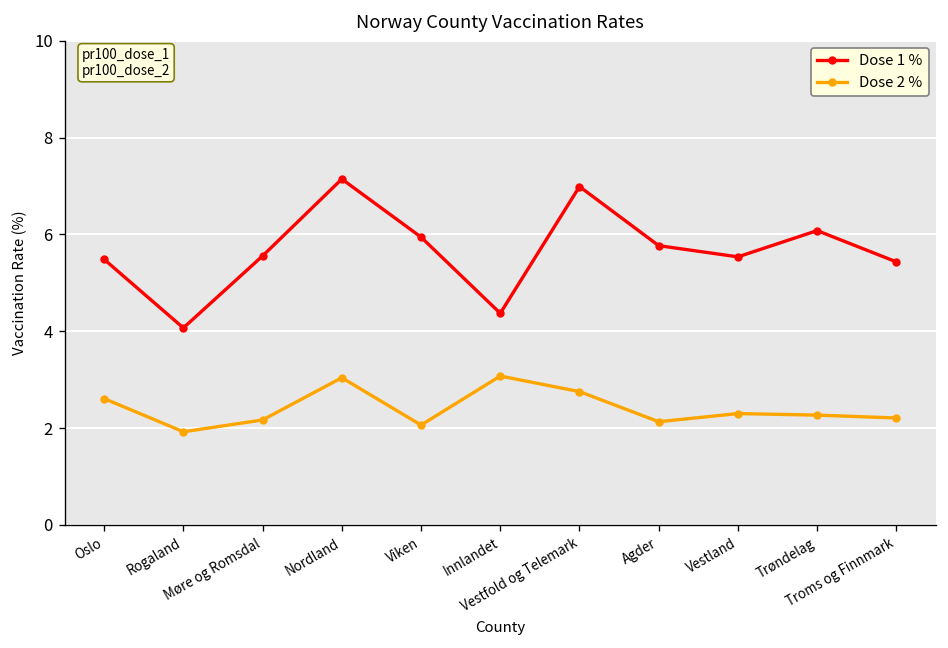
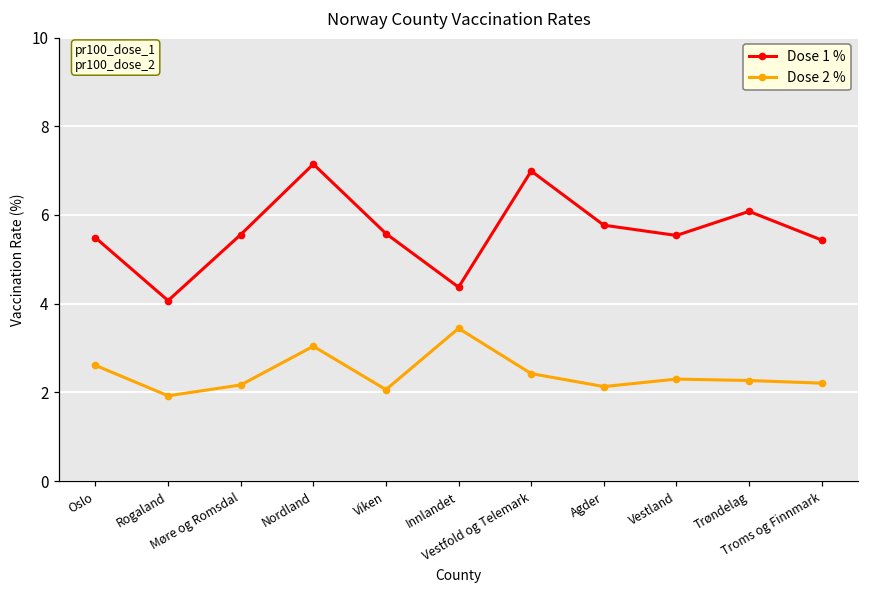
Dose 1 %, Viken: 5.9 -> 5.6
Dose 2 %, Innlandet: 3.1 -> 3.4
Dose 2 %, Vestfold og Telemark: 2.8 -> 2.4
